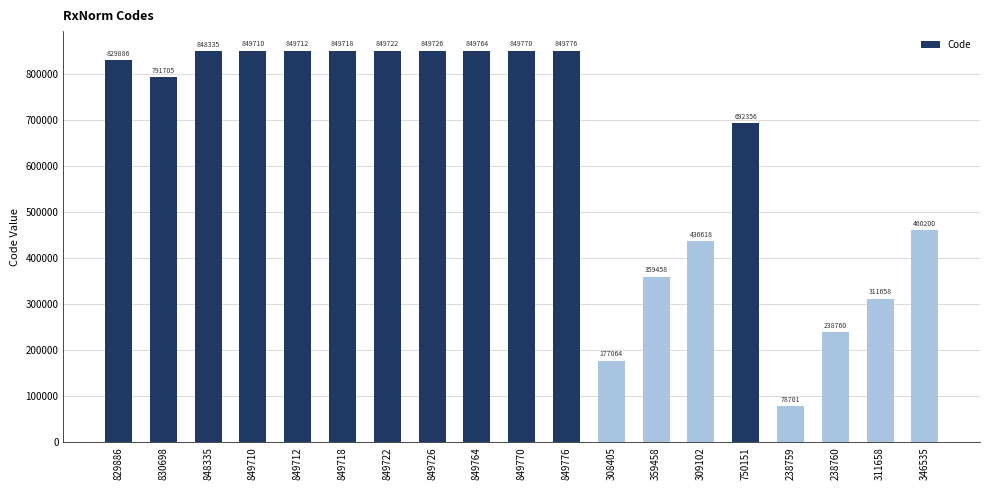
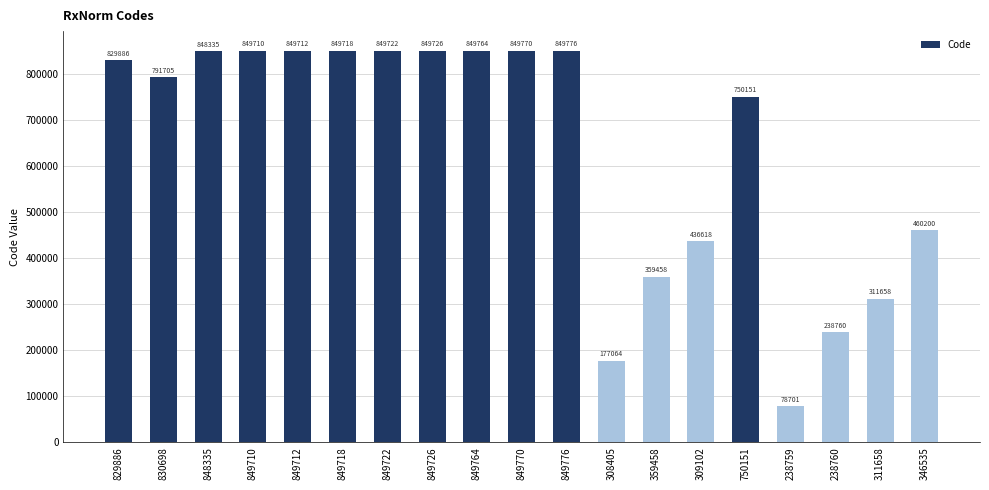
750151: 692356 -> 750151
